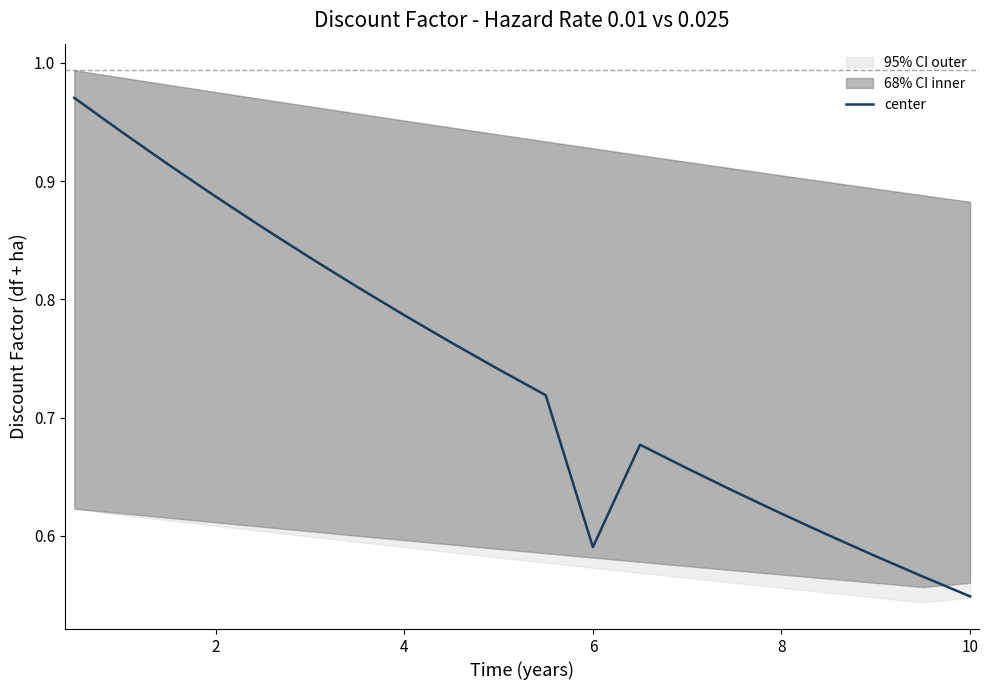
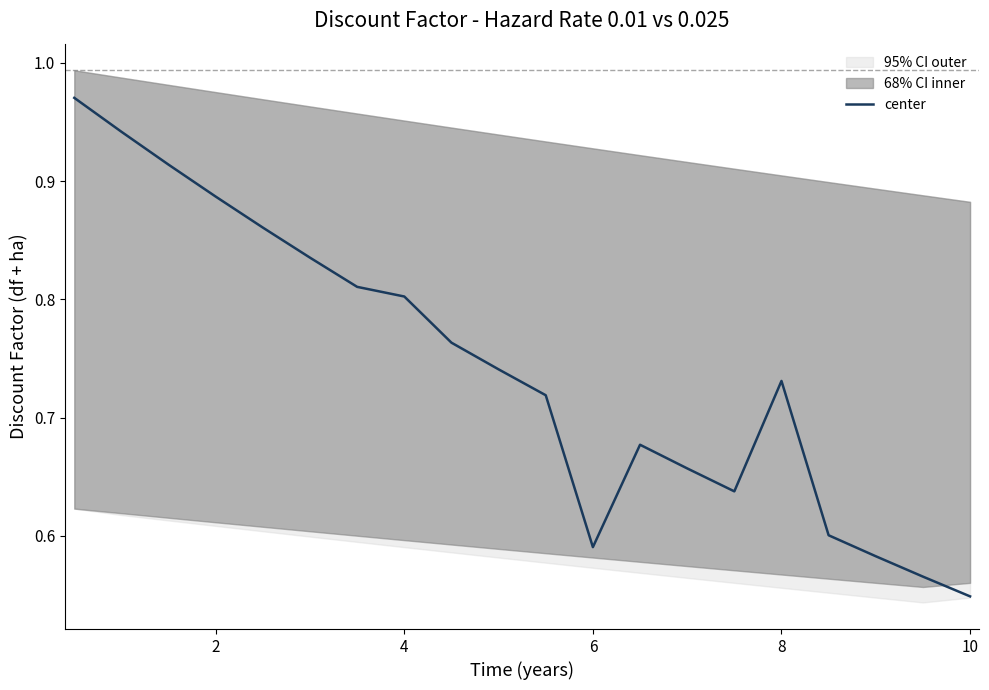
center, 4: 0.787 -> 0.802
center, 8: 0.619 -> 0.731
